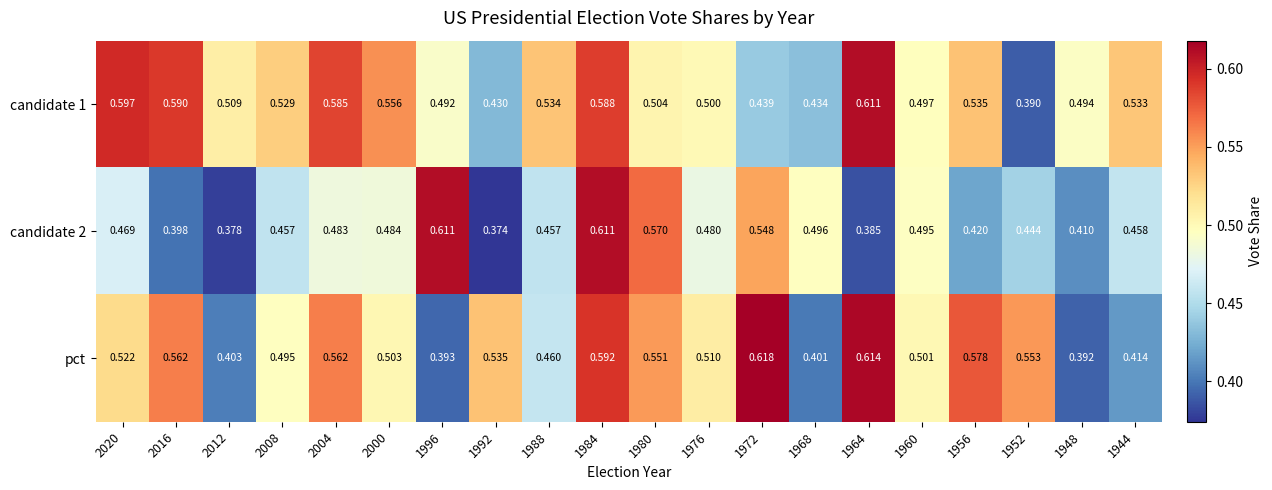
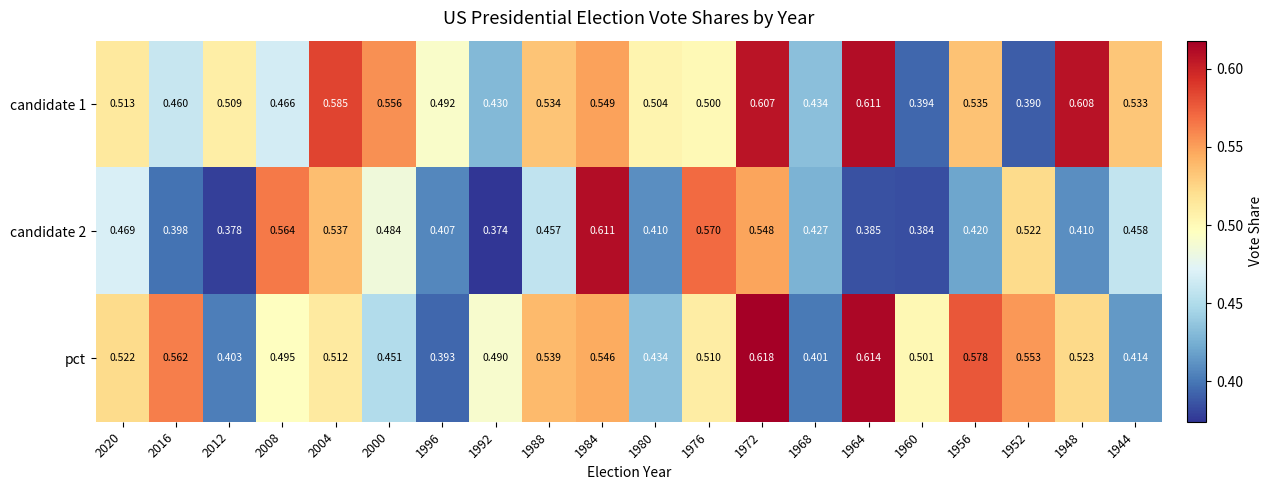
candidate 1, 2020: 0.597 -> 0.513
candidate 1, 2016: 0.590 -> 0.460
candidate 1, 2008: 0.529 -> 0.466
candidate 1, 1984: 0.588 -> 0.549
candidate 1, 1972: 0.439 -> 0.607
candidate 1, 1960: 0.497 -> 0.394
candidate 1, 1948: 0.494 -> 0.608
candidate 2, 2008: 0.457 -> 0.564
candidate 2, 2004: 0.483 -> 0.537
candidate 2, 1996: 0.611 -> 0.407
candidate 2, 1980: 0.570 -> 0.410
candidate 2, 1976: 0.480 -> 0.570
candidate 2, 1968: 0.496 -> 0.427
candidate 2, 1960: 0.495 -> 0.384
candidate 2, 1952: 0.444 -> 0.522
pct, 2004: 0.562 -> 0.512
pct, 2000: 0.503 -> 0.451
pct, 1992: 0.535 -> 0.490
pct, 1988: 0.460 -> 0.539
pct, 1984: 0.592 -> 0.546
pct, 1980: 0.551 -> 0.434
pct, 1948: 0.392 -> 0.523
